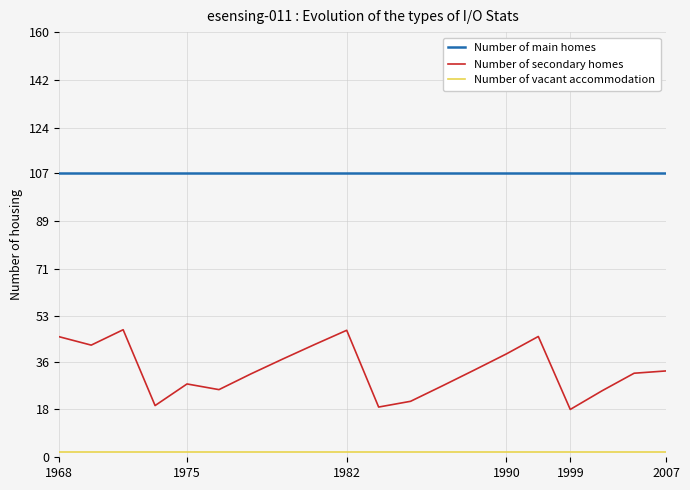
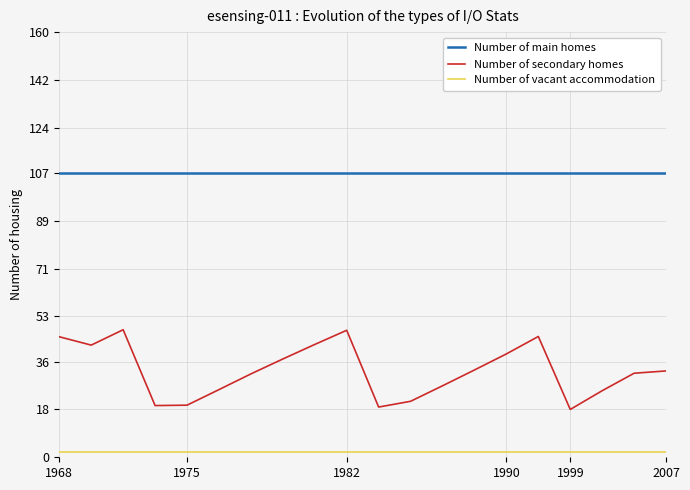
Number of secondary homes, 1975: 28 -> 20
